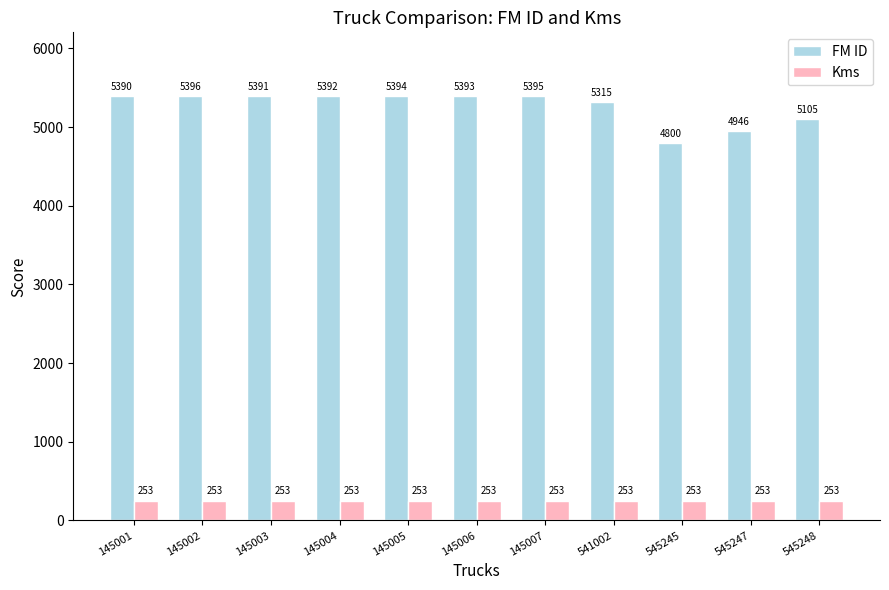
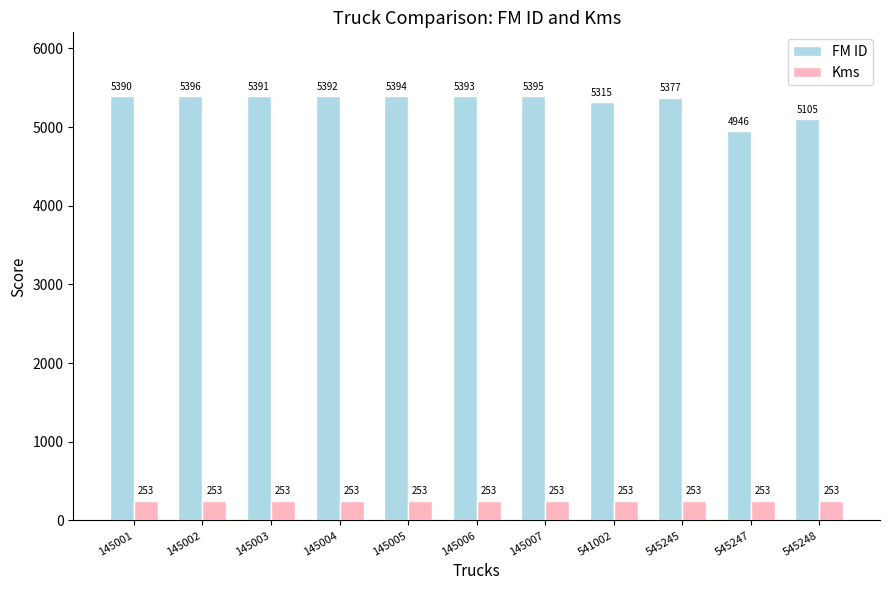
FM ID, 545245: 4800 -> 5377
